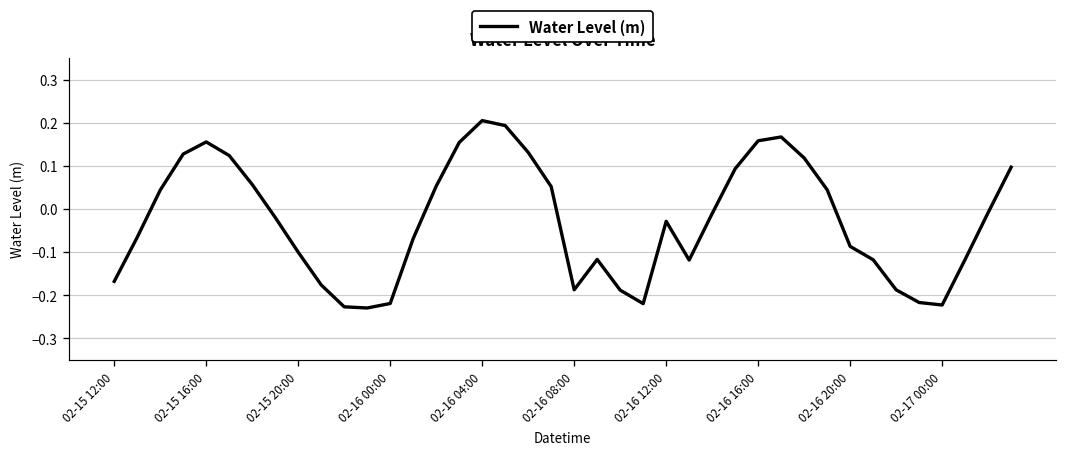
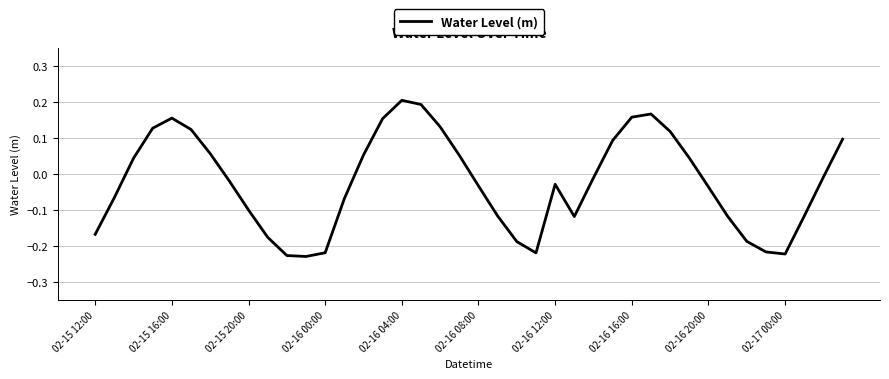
02-16 08:00: -0.19 -> -0.03
02-16 20:00: -0.09 -> -0.04
